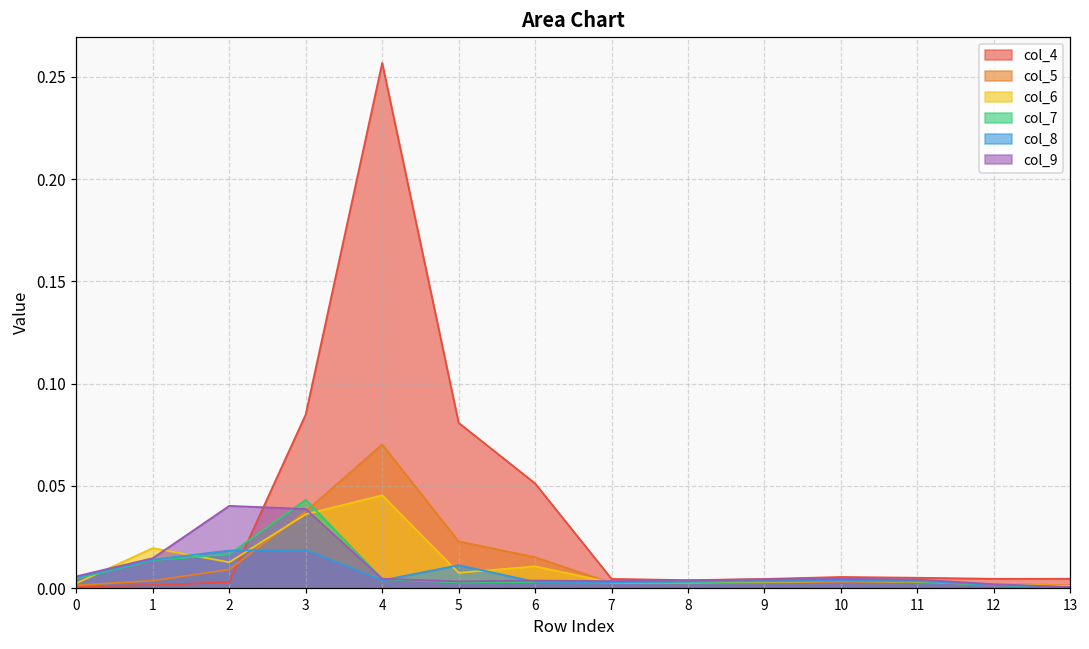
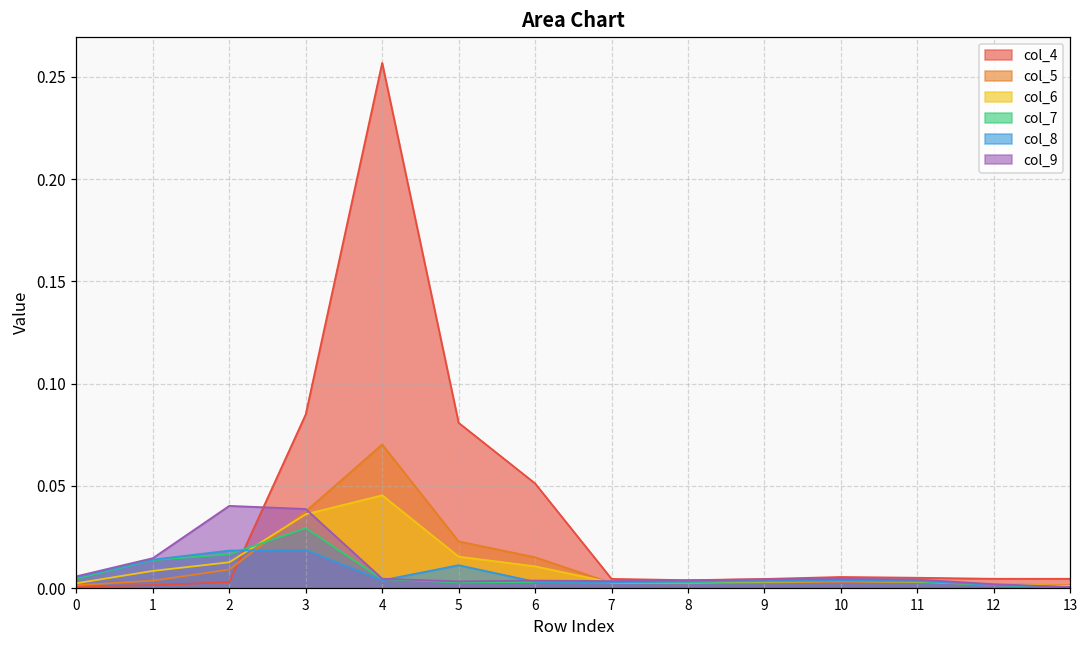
col_6, 1: 0.020 -> 0.008
col_7, 3: 0.043 -> 0.029
col_6, 5: 0.008 -> 0.015
